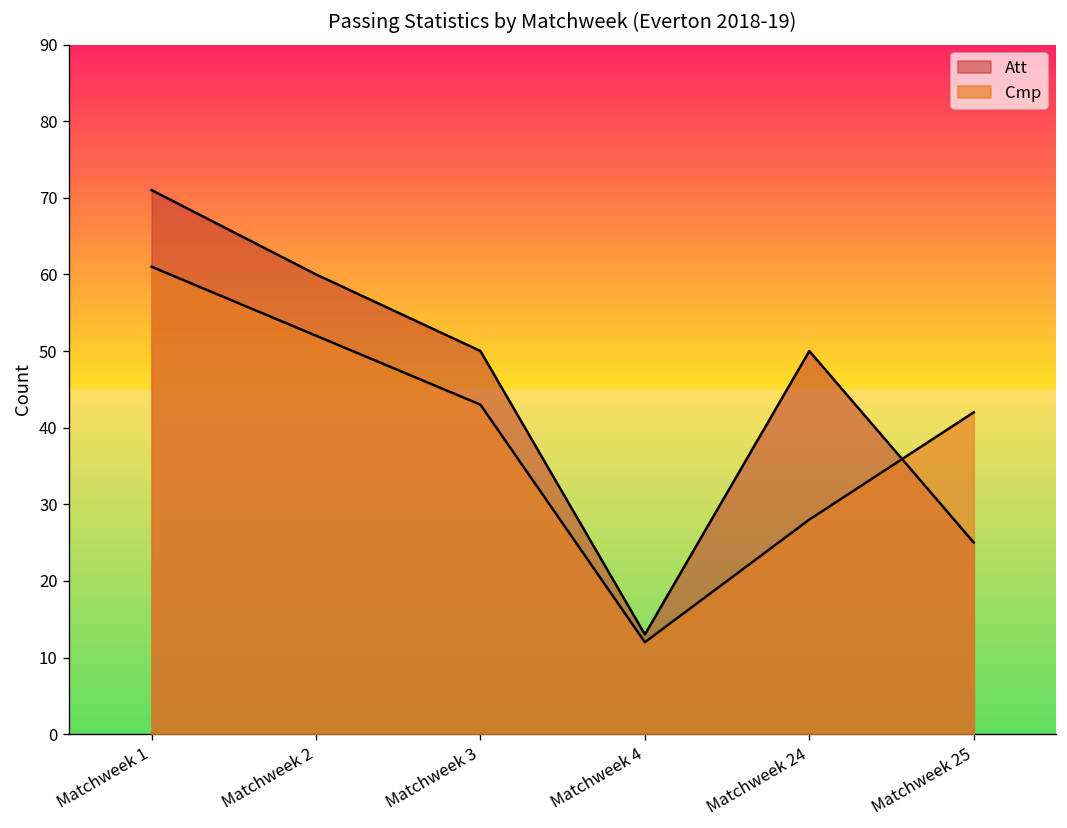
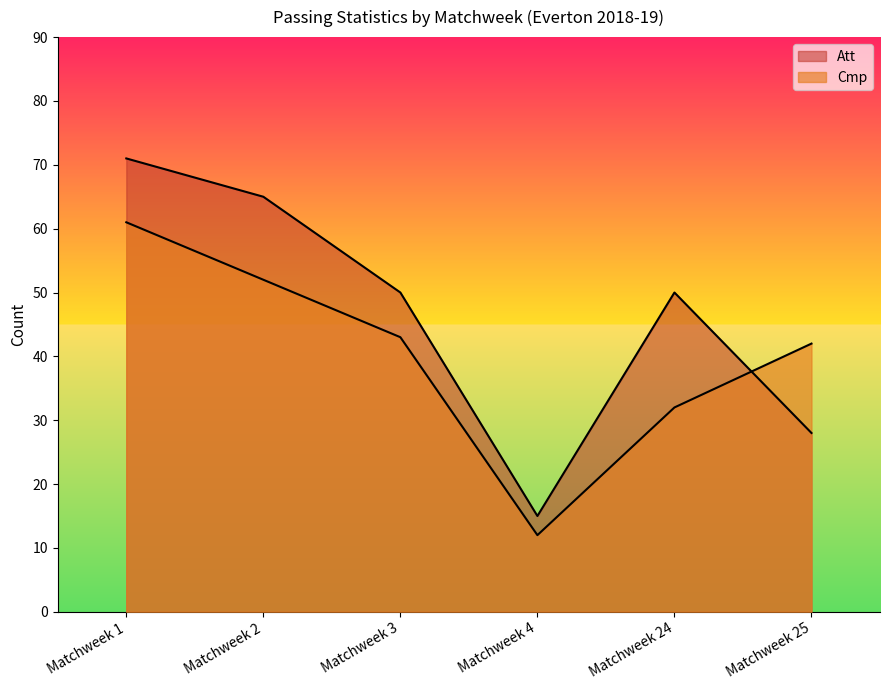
Att, Matchweek 2: 60 -> 65
Att, Matchweek 4: 13 -> 15
Cmp, Matchweek 24: 28 -> 32
Att, Matchweek 25: 25 -> 28
